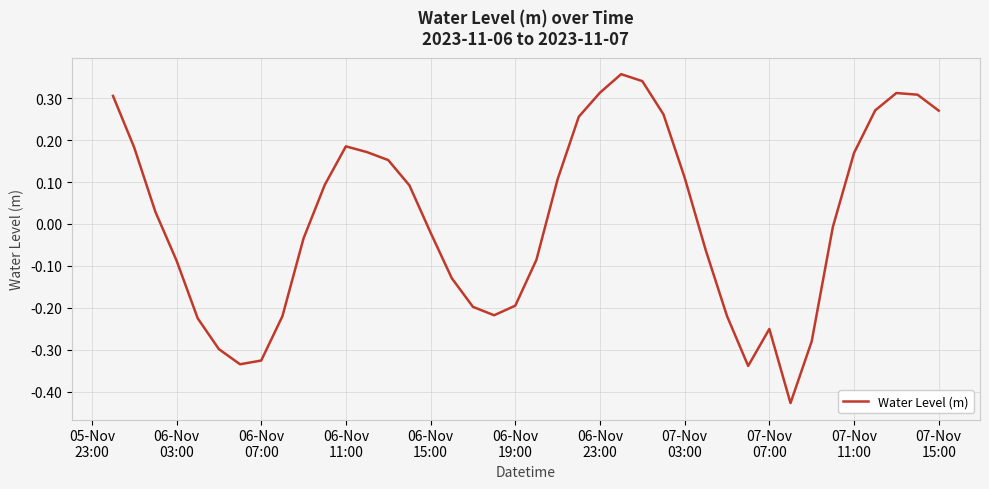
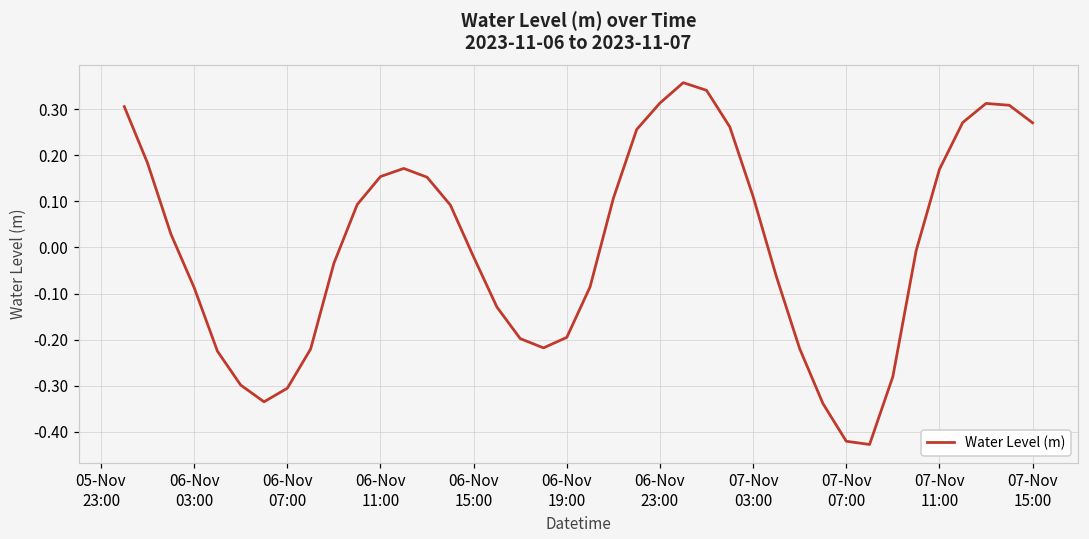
06-Nov 07:00: -0.33 -> -0.31
06-Nov 11:00: 0.19 -> 0.15
07-Nov 07:00: -0.25 -> -0.42
